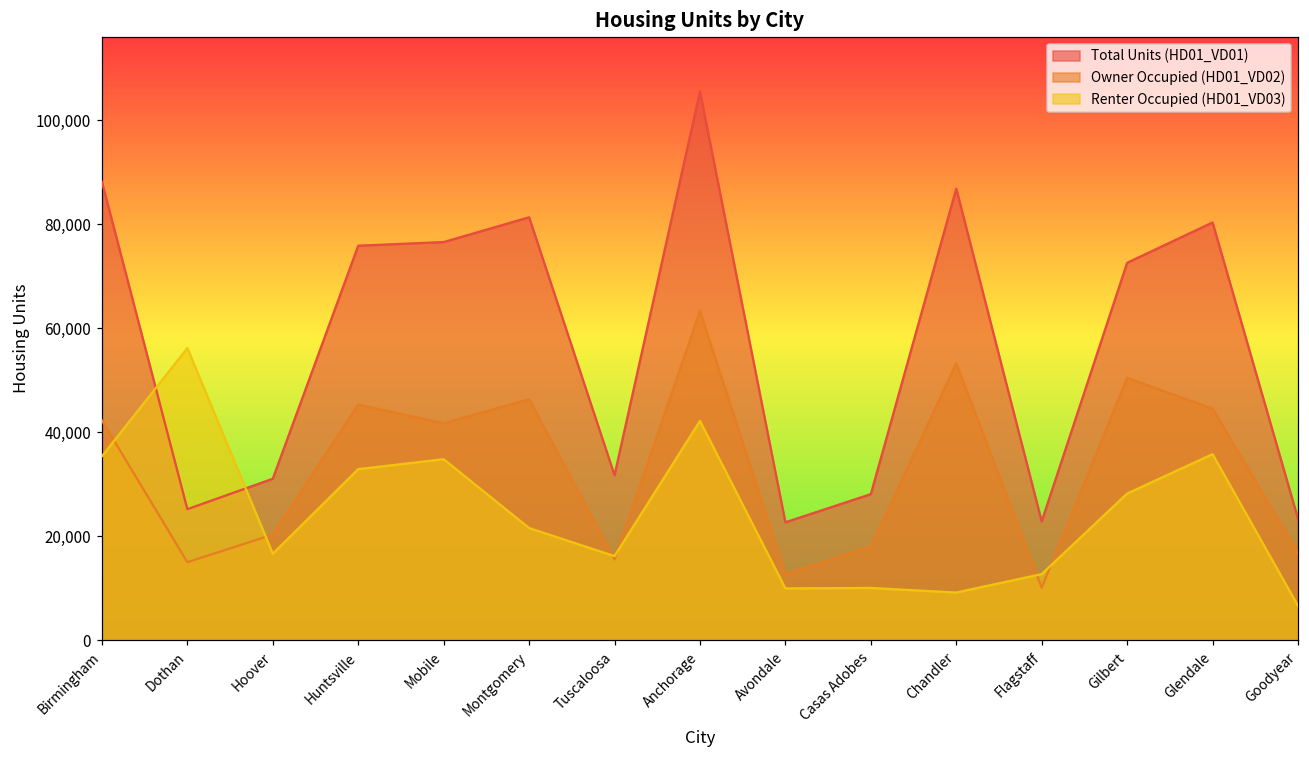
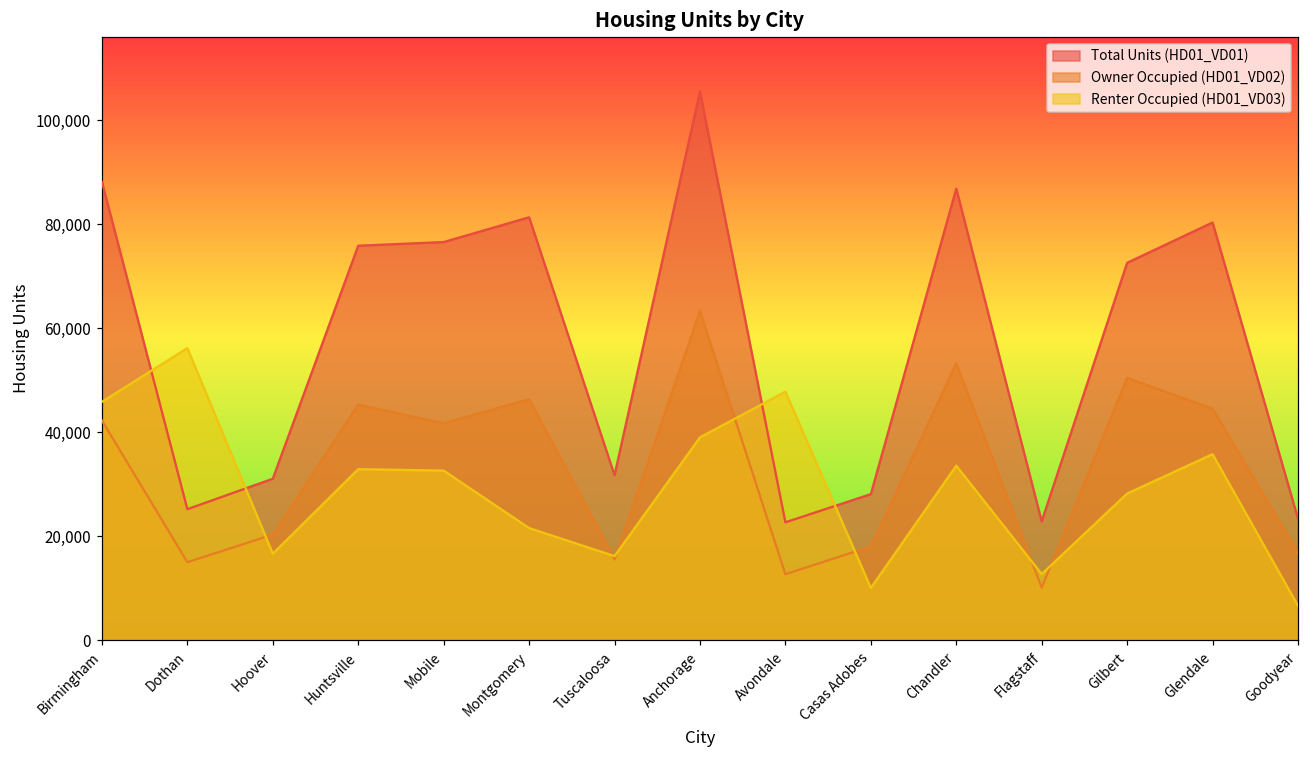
Renter Occupied (HD01_VD03), Birmingham: 35,000 -> 46,000
Renter Occupied (HD01_VD03), Mobile: 35,000 -> 33,000
Renter Occupied (HD01_VD03), Anchorage: 42,000 -> 39,000
Renter Occupied (HD01_VD03), Avondale: 10,000 -> 48,000
Renter Occupied (HD01_VD03), Chandler: 9,000 -> 34,000
